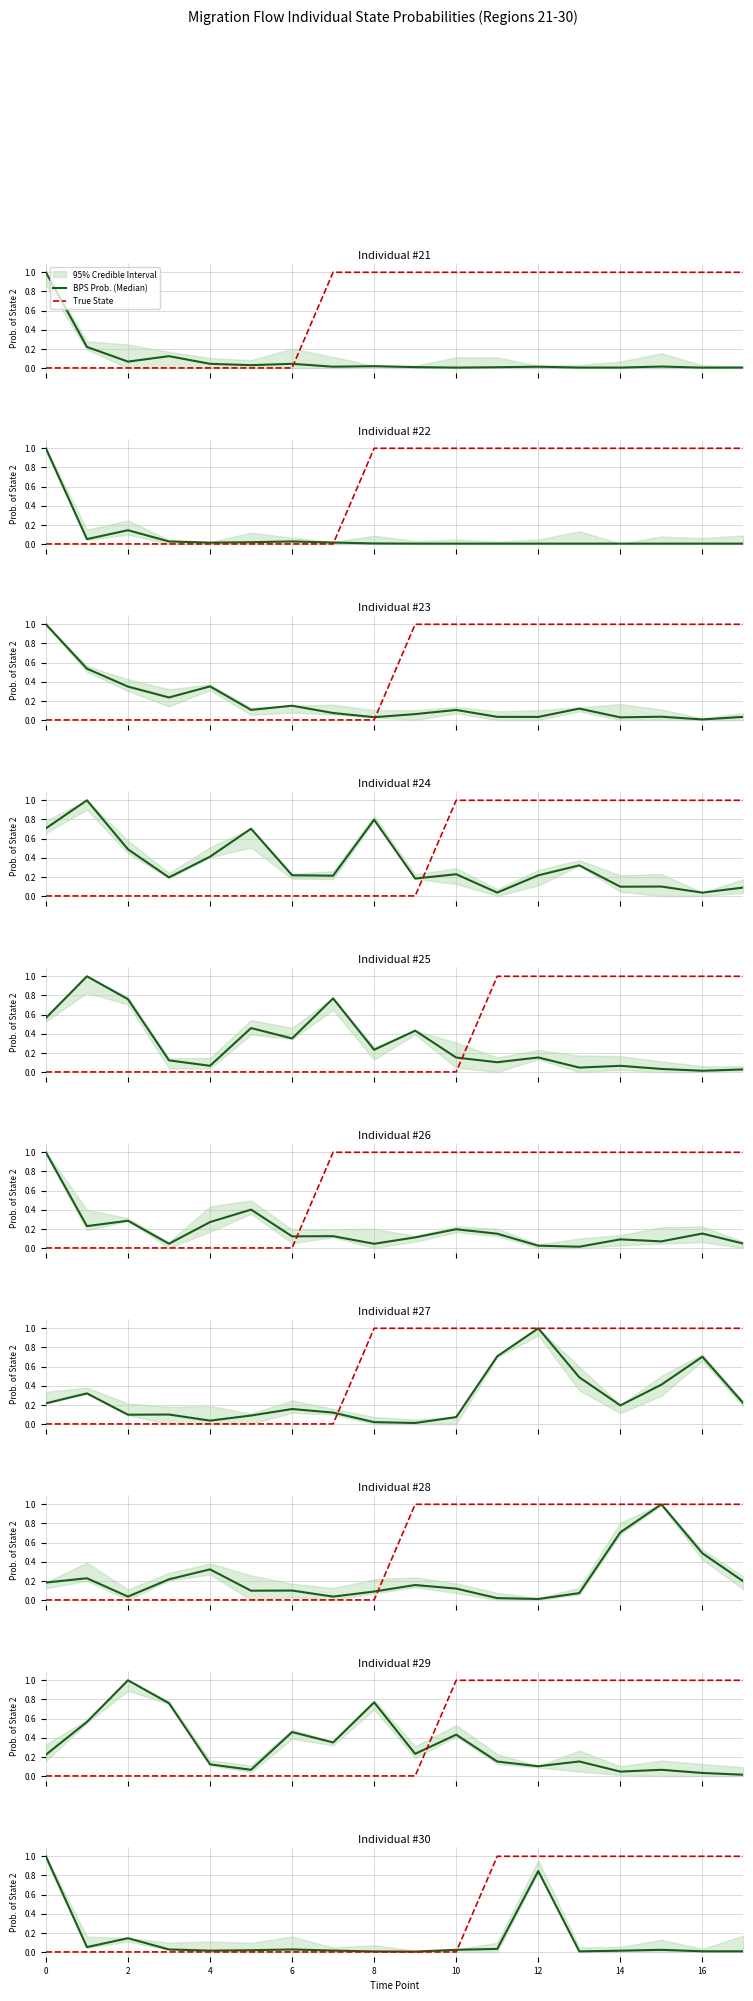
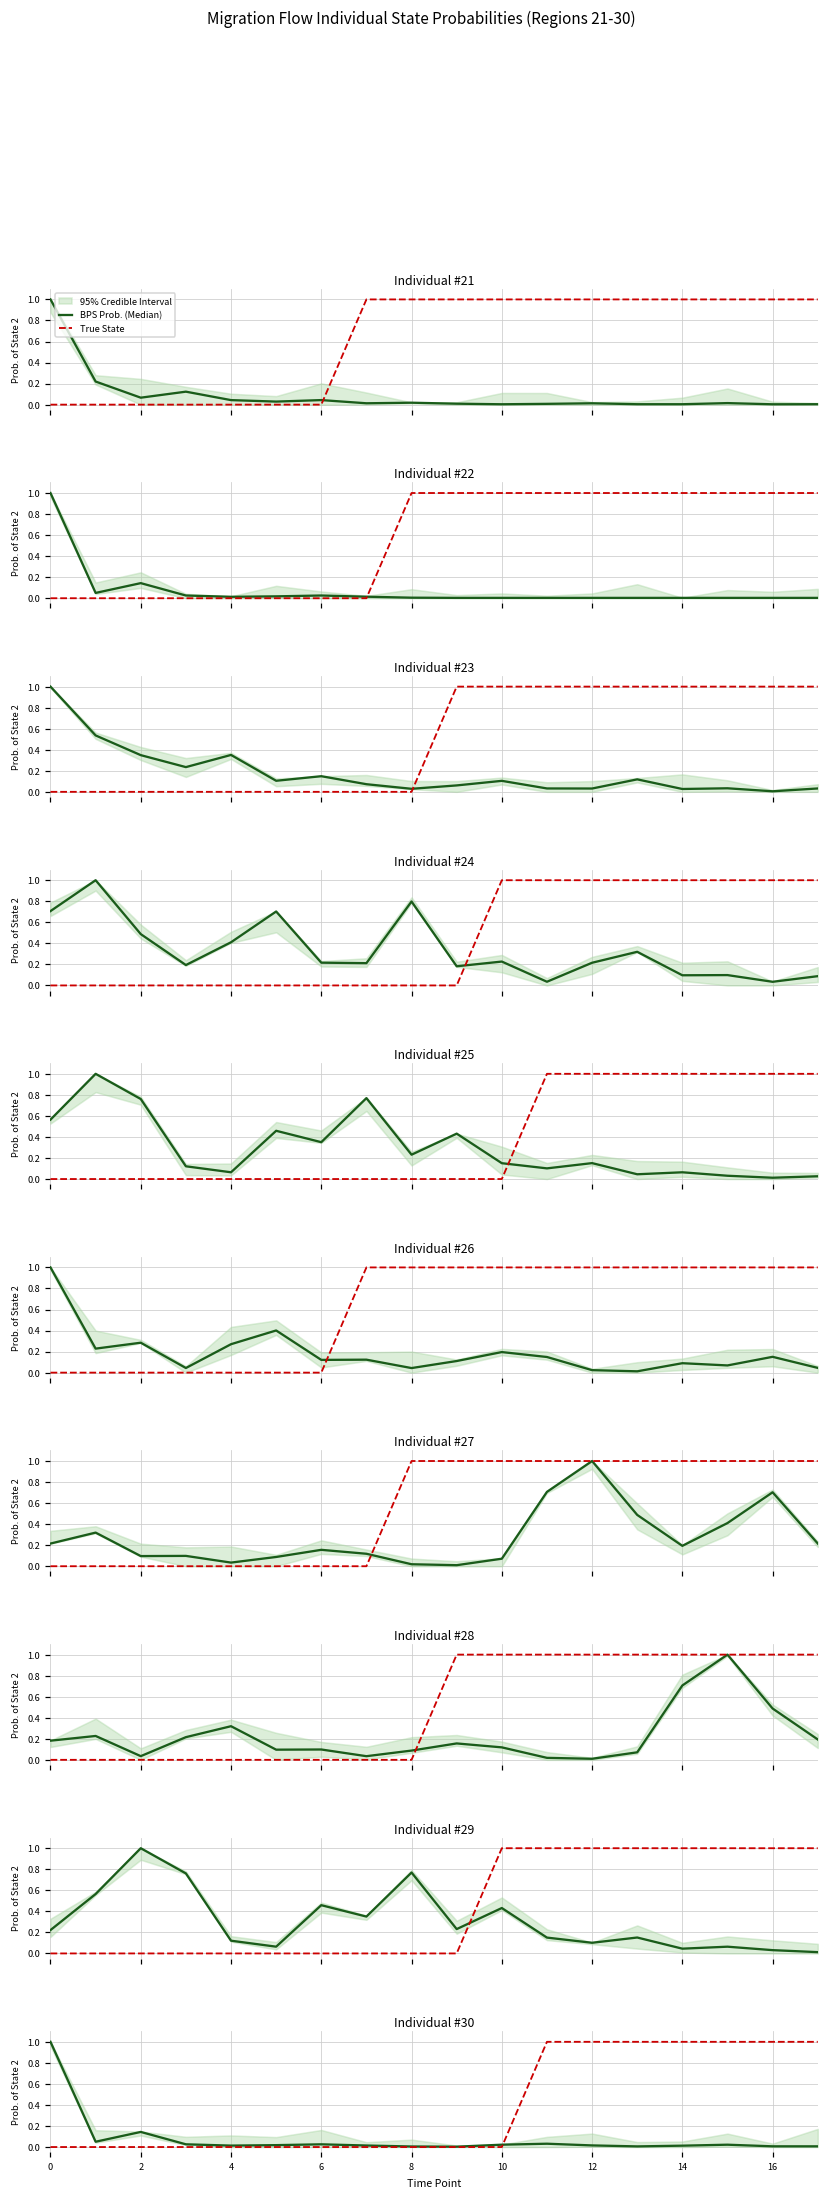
Individual #30, BPS Prob. (Median), 12: 0.8 -> 0.0
